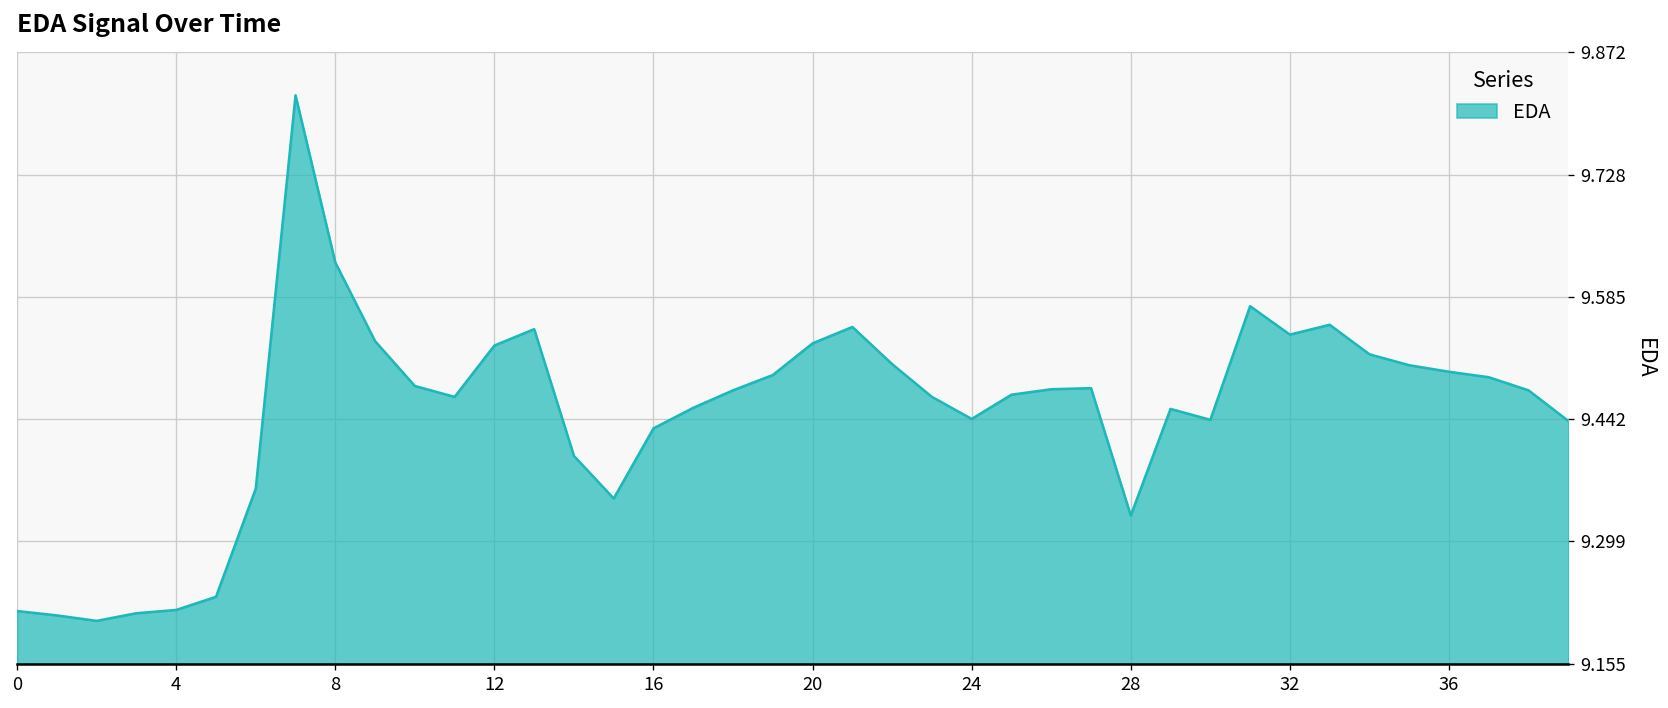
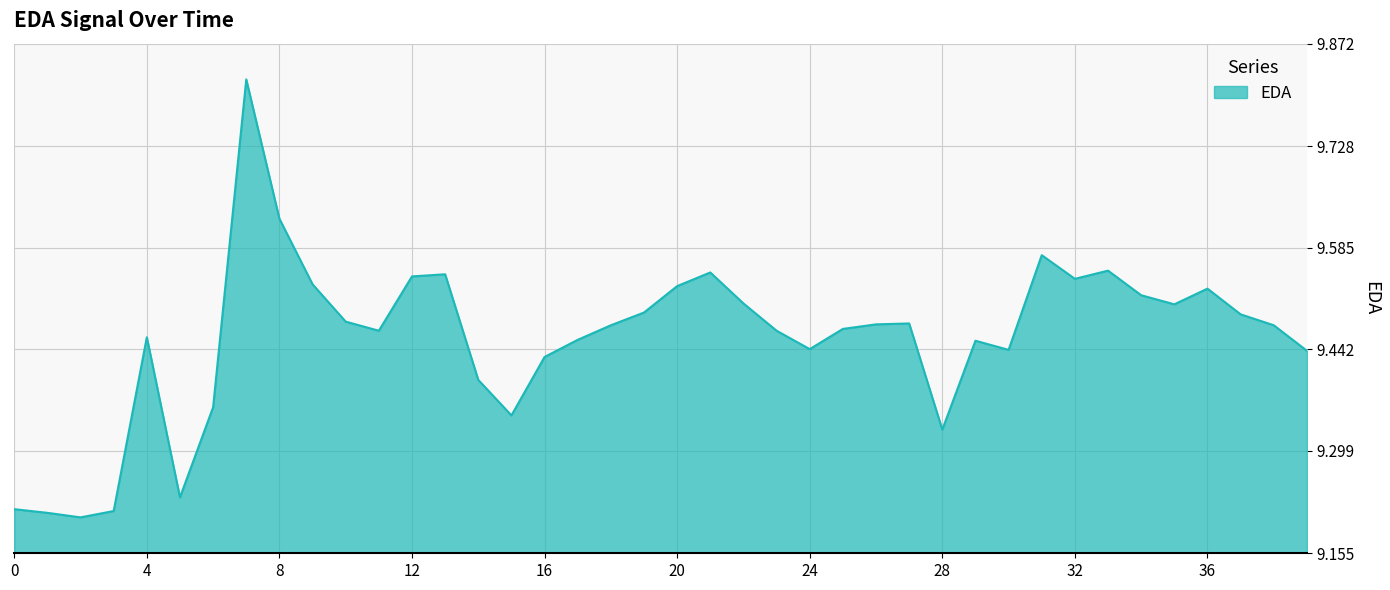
4: 9.22 -> 9.46
12: 9.53 -> 9.54
36: 9.50 -> 9.53
